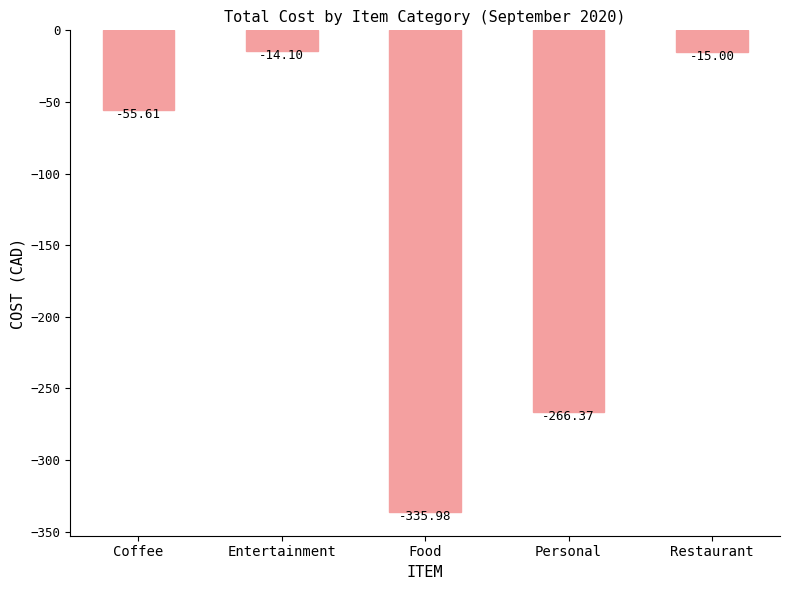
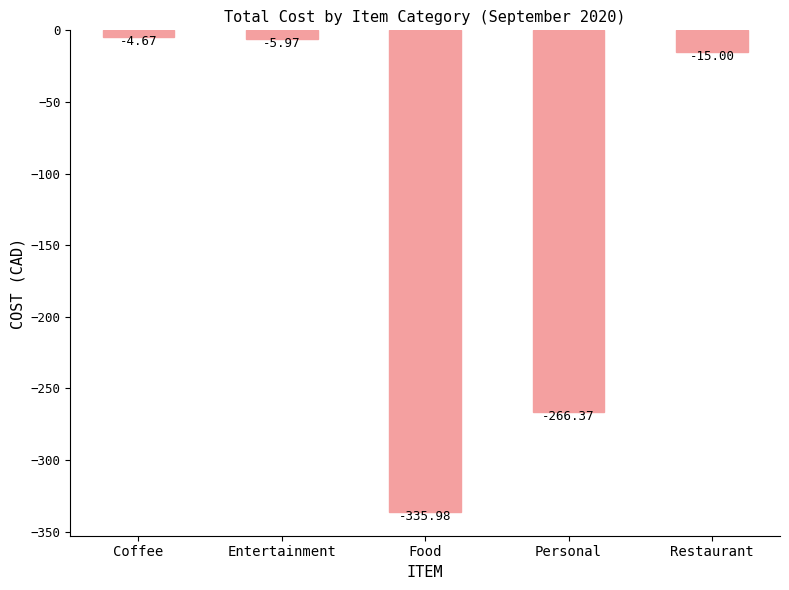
Coffee: -55.61 -> -4.67
Entertainment: -14.10 -> -5.97
